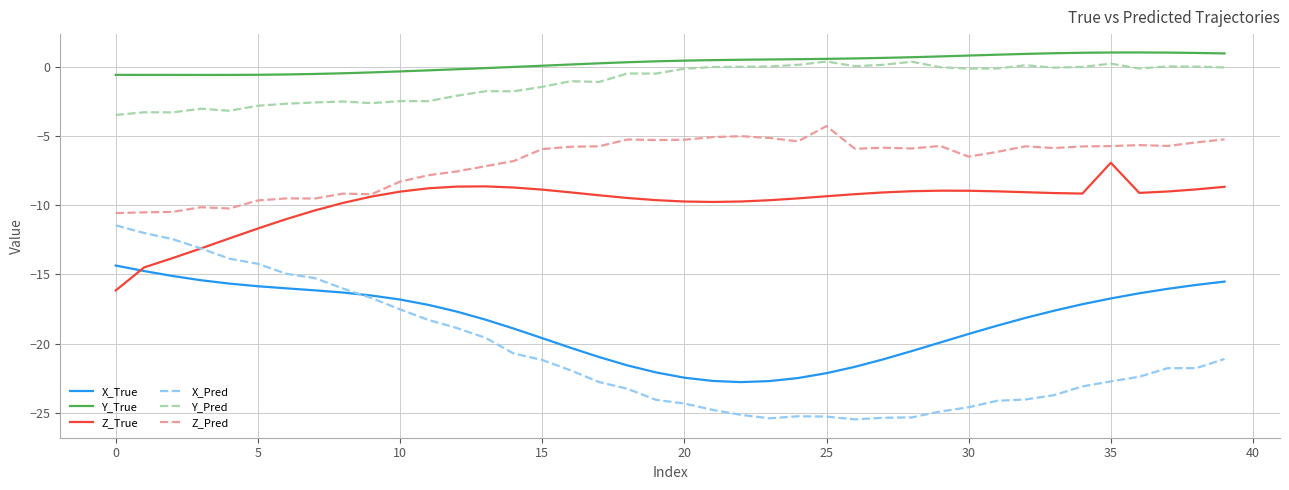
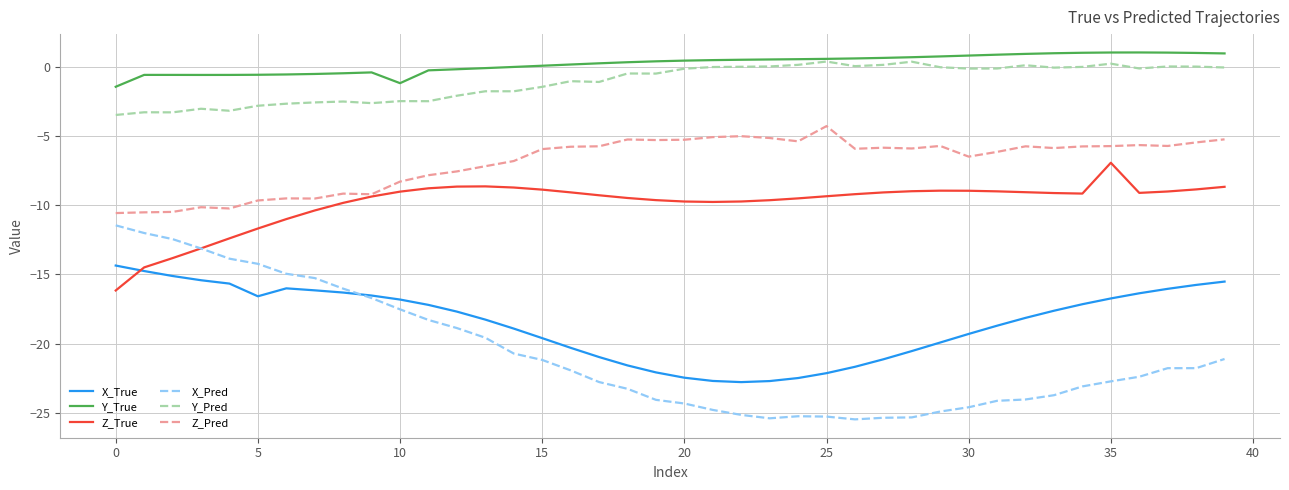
Y_True, 0: -0.6 -> -1.4
X_True, 5: -15.9 -> -16.6
Y_True, 10: -0.3 -> -1.2
